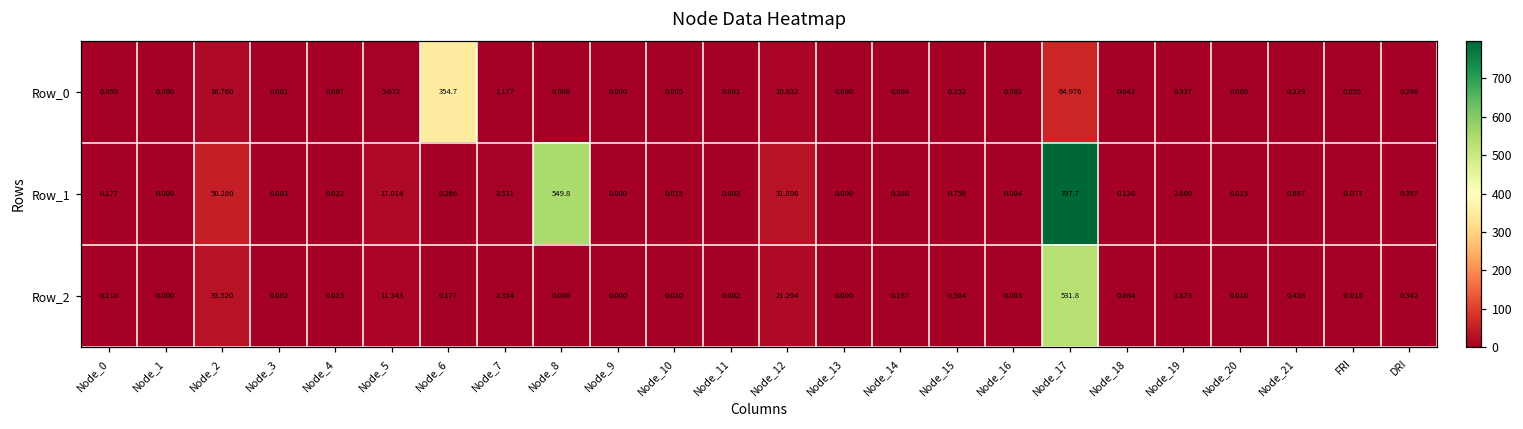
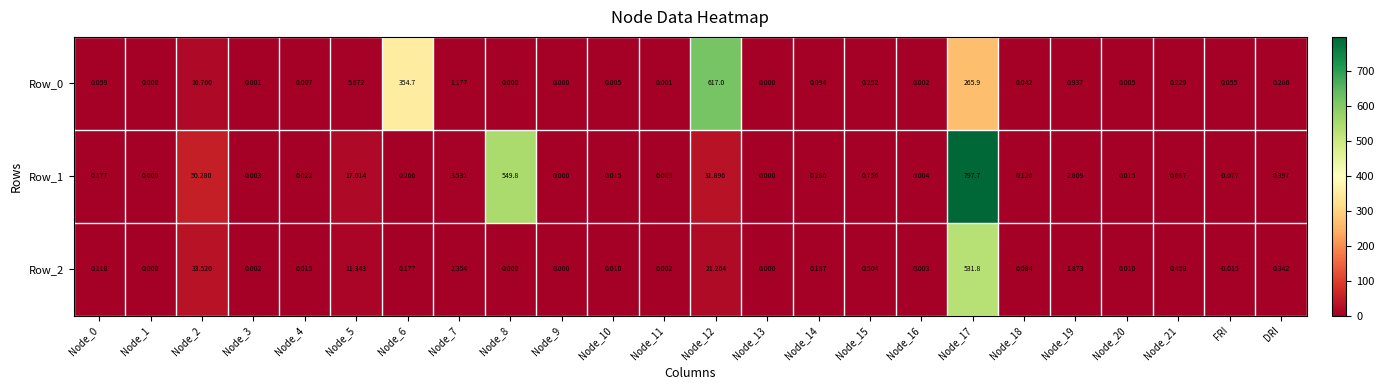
Row_0, Node_12: 10.632 -> 617.0
Row_0, Node_17: 64.976 -> 265.9
